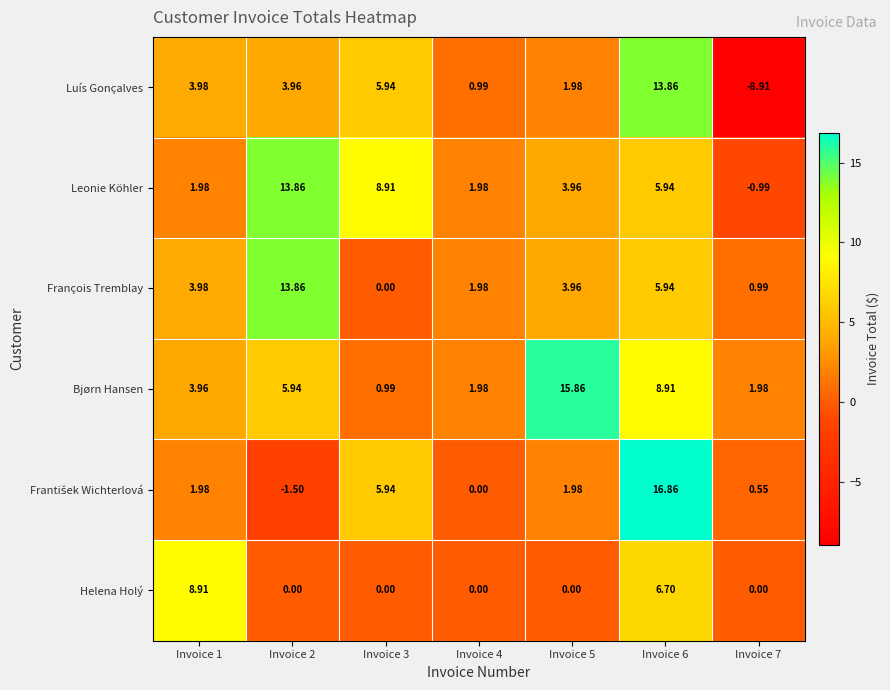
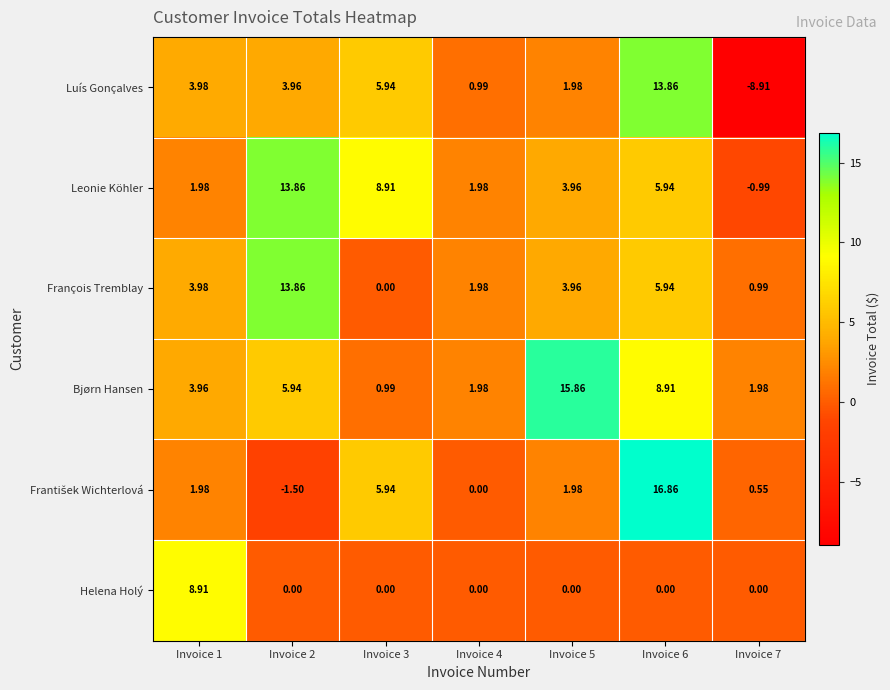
Helena Holý, Invoice 6: 6.70 -> 0.00
